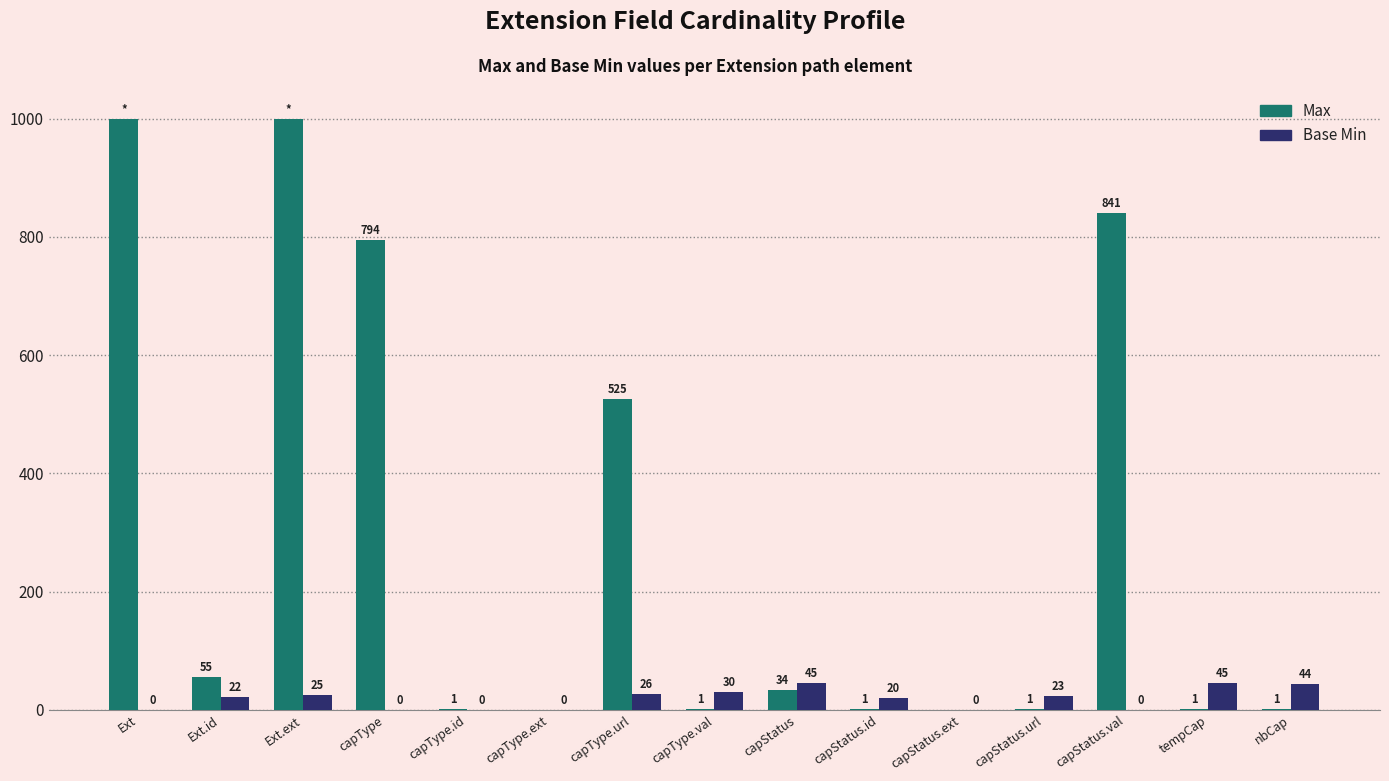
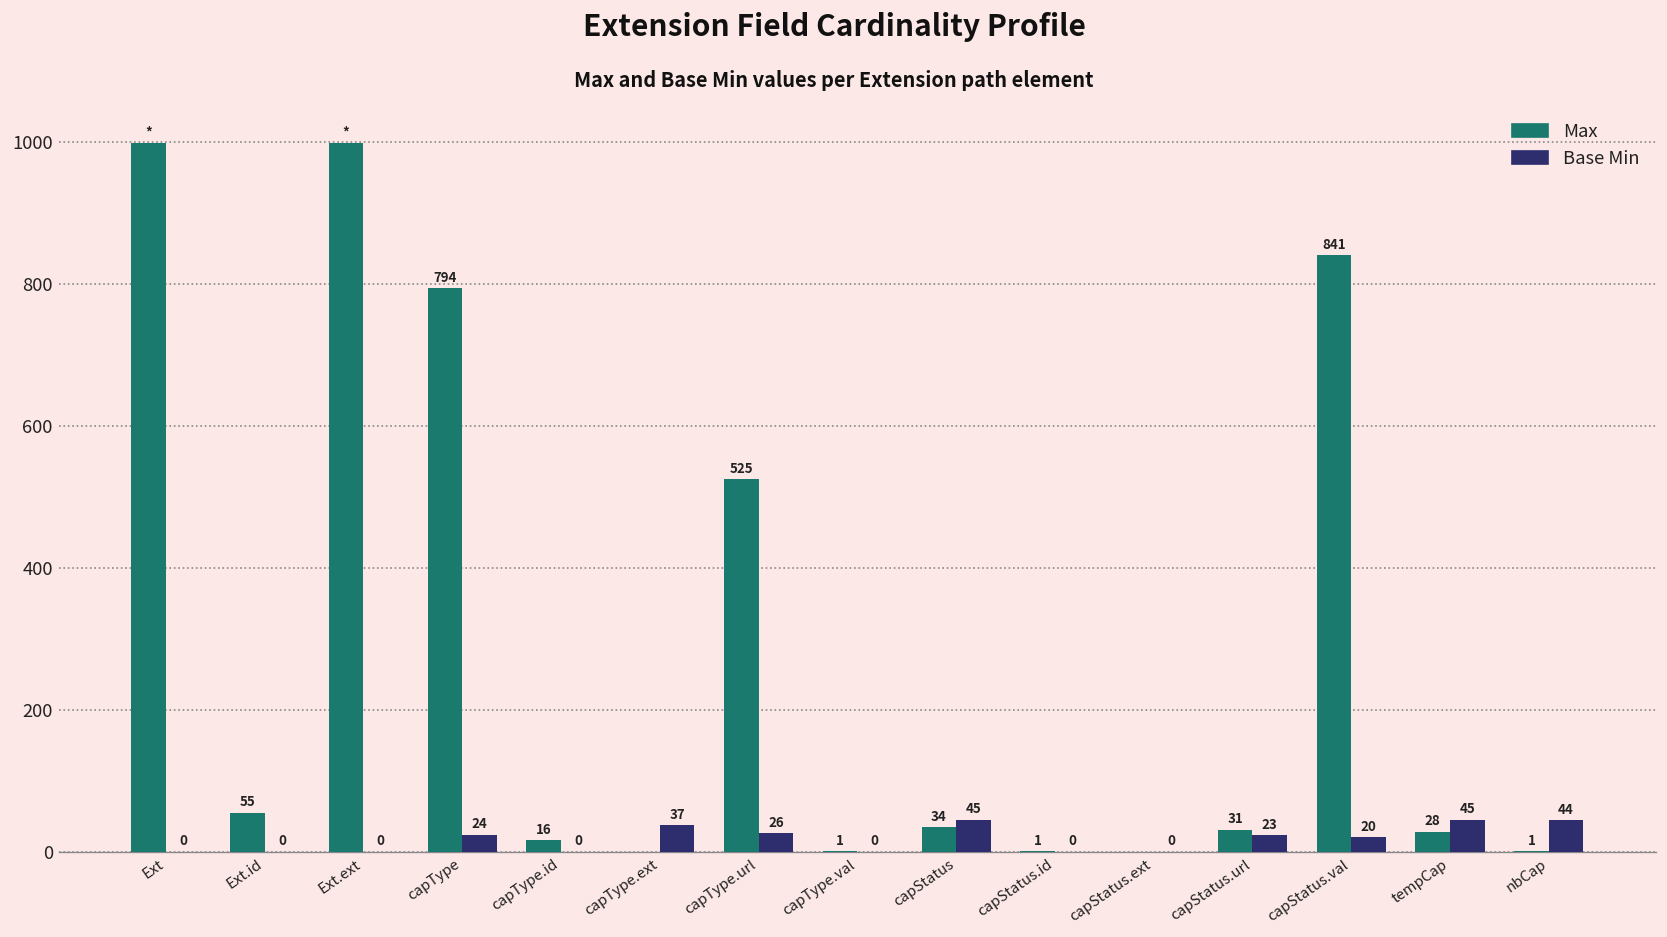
Base Min, Ext.id: 22 -> 0
Base Min, Ext.ext: 25 -> 0
Base Min, capType: 0 -> 24
Max, capType.id: 1 -> 16
Base Min, capType.ext: 0 -> 37
Base Min, capType.val: 30 -> 0
Base Min, capStatus.id: 20 -> 0
Max, capStatus.url: 1 -> 31
Base Min, capStatus.val: 0 -> 20
Max, tempCap: 1 -> 28
